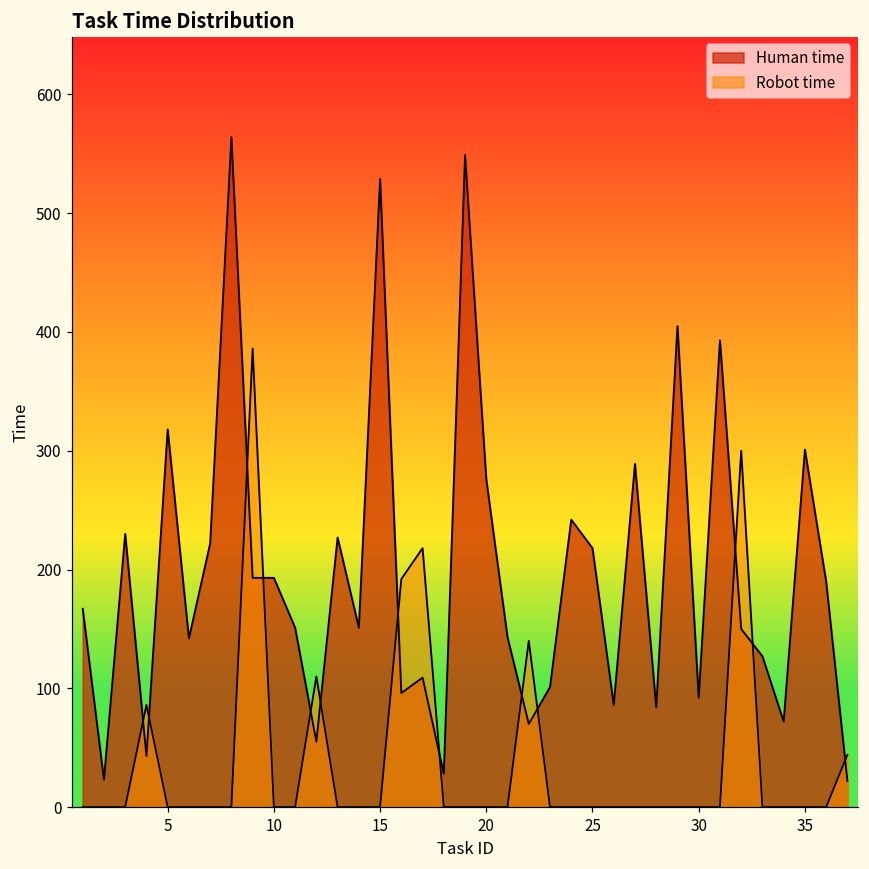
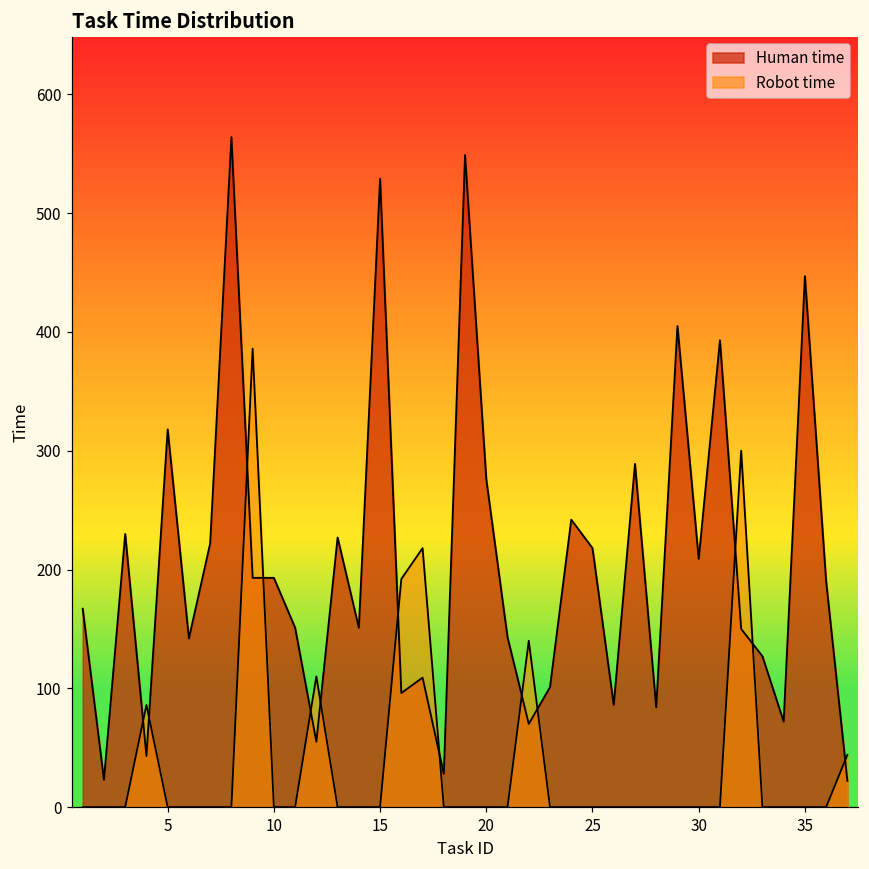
Human time, 30: 92 -> 209
Human time, 35: 301 -> 447
